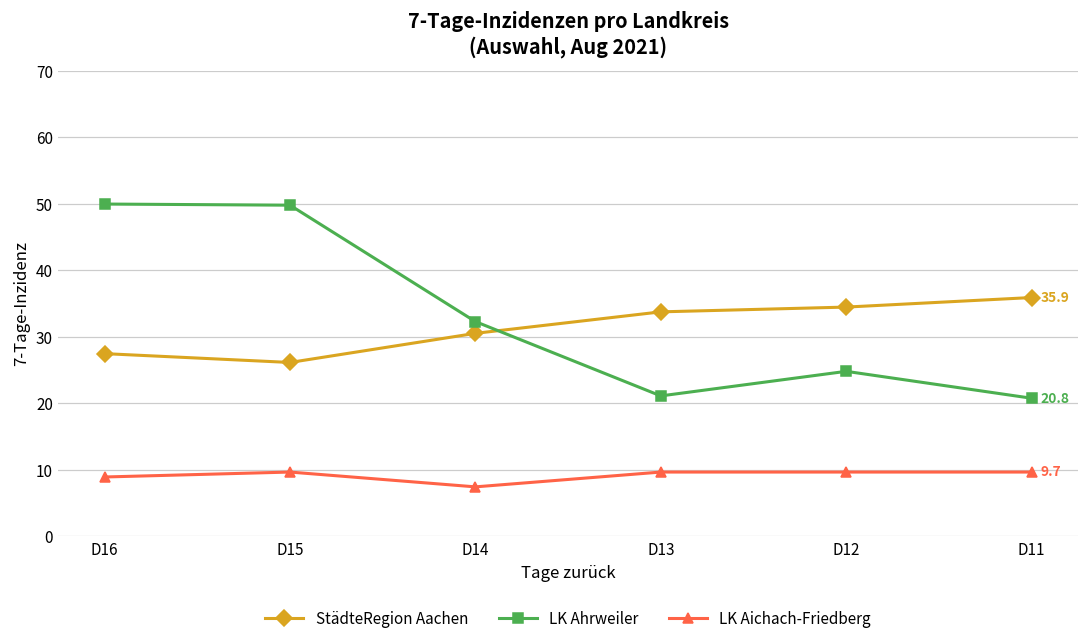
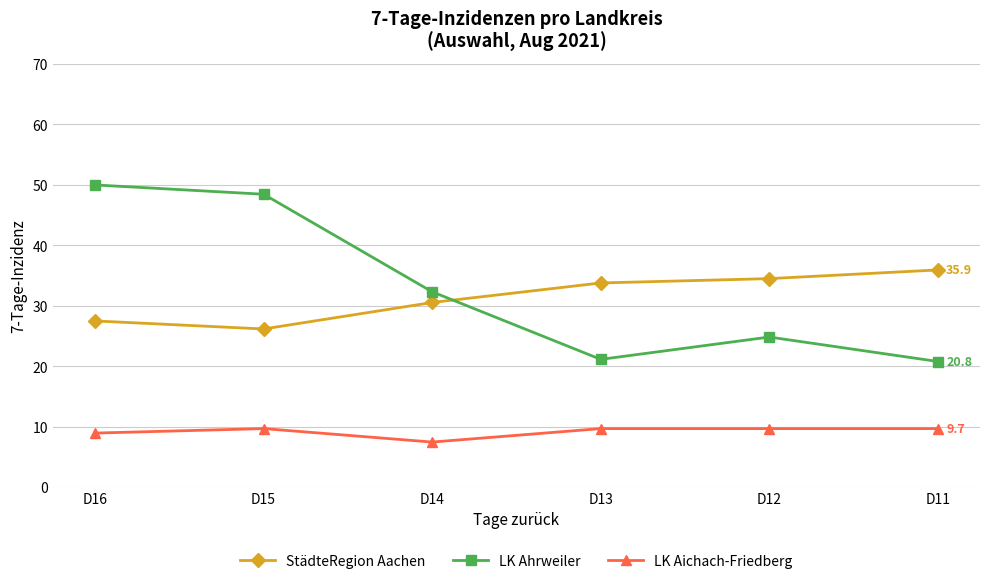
LK Ahrweiler, D15: 50 -> 48
